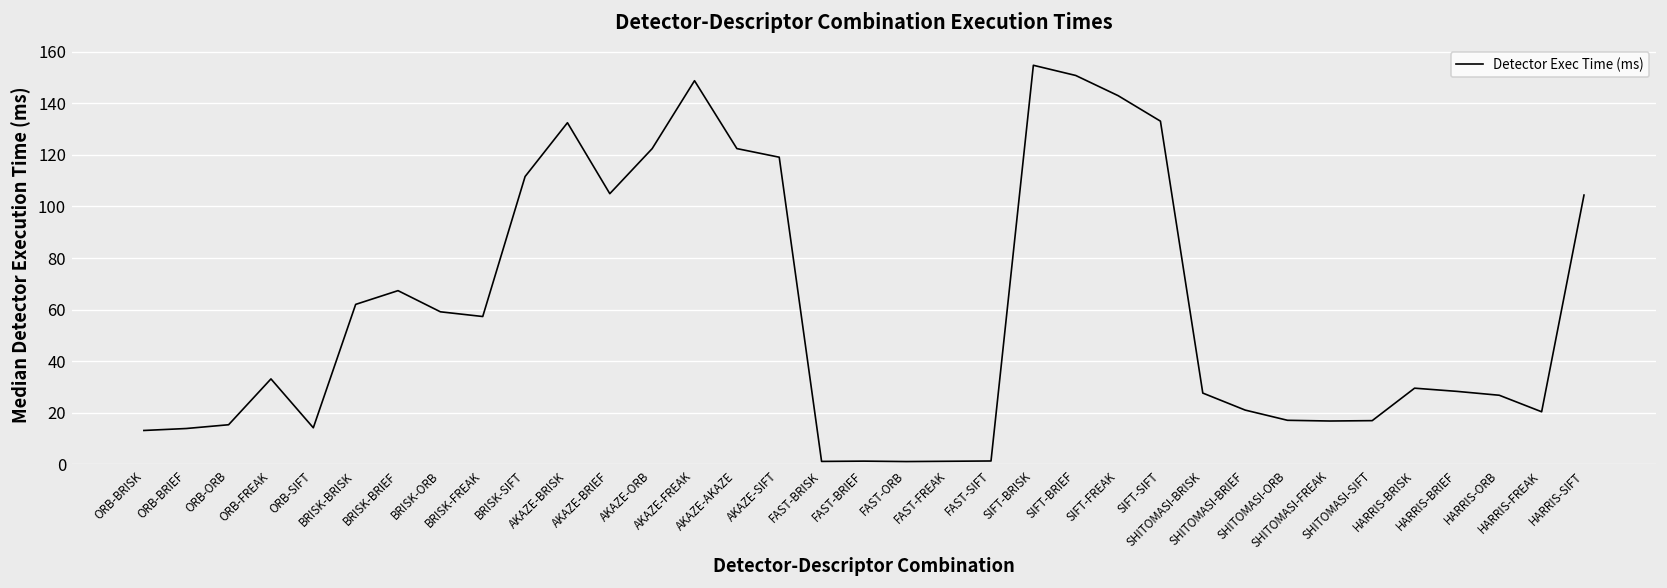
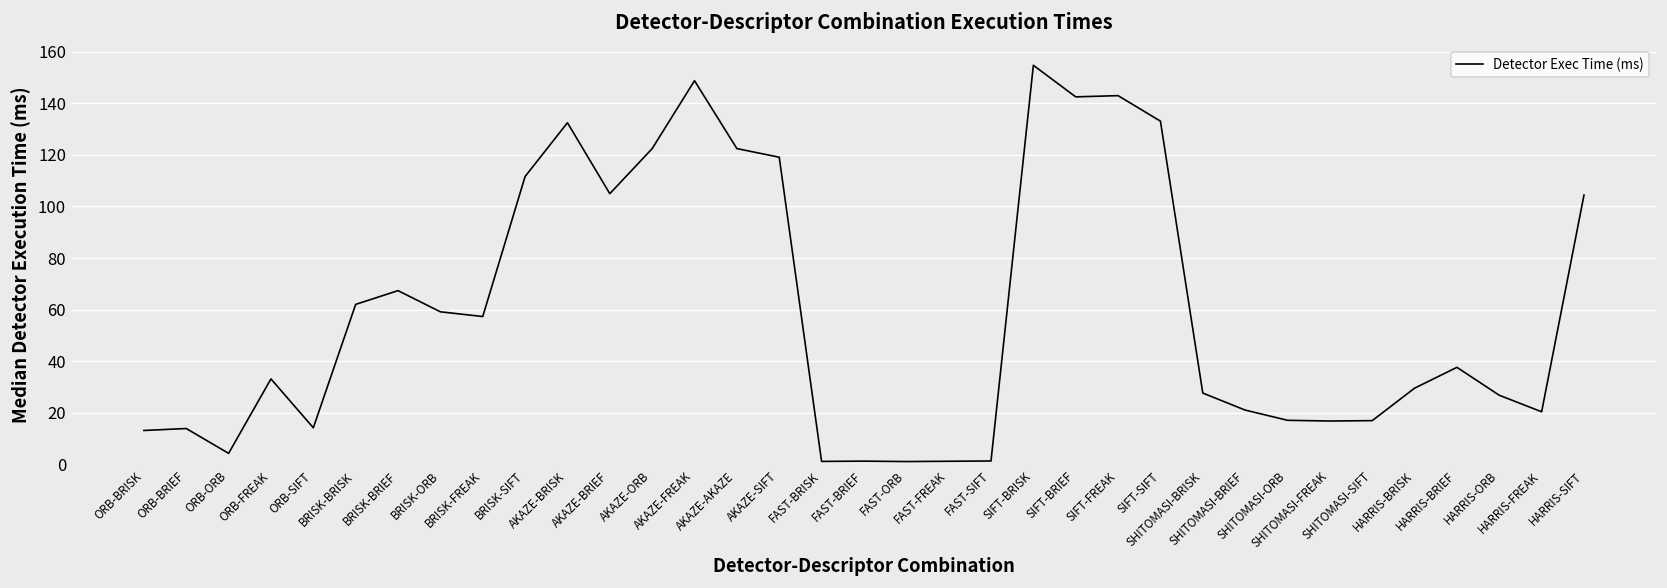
ORB-ORB: 15 -> 4
SIFT-BRIEF: 151 -> 143
HARRIS-BRIEF: 28 -> 38
